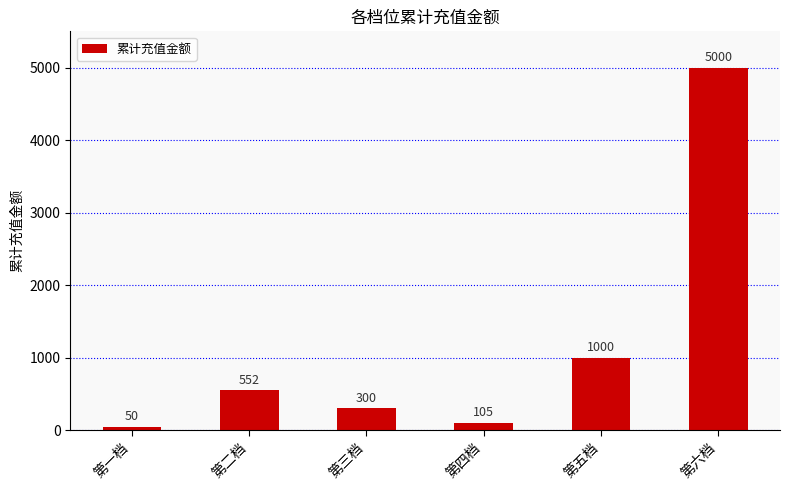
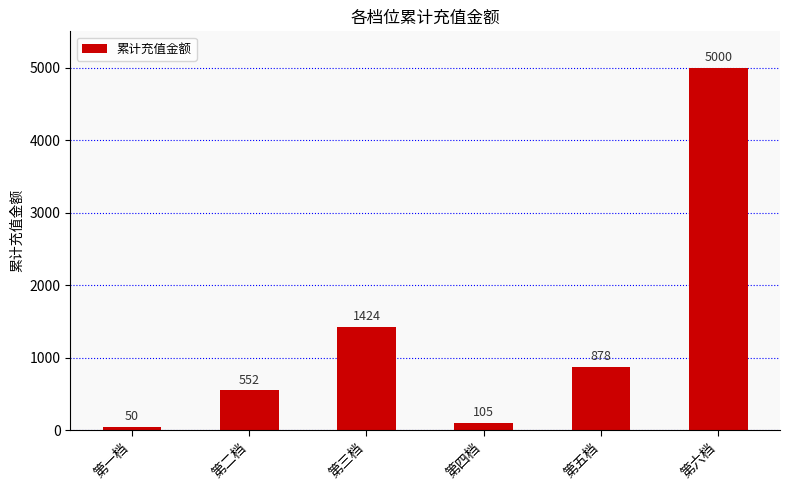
第三档: 300 -> 1424
第五档: 1000 -> 878
